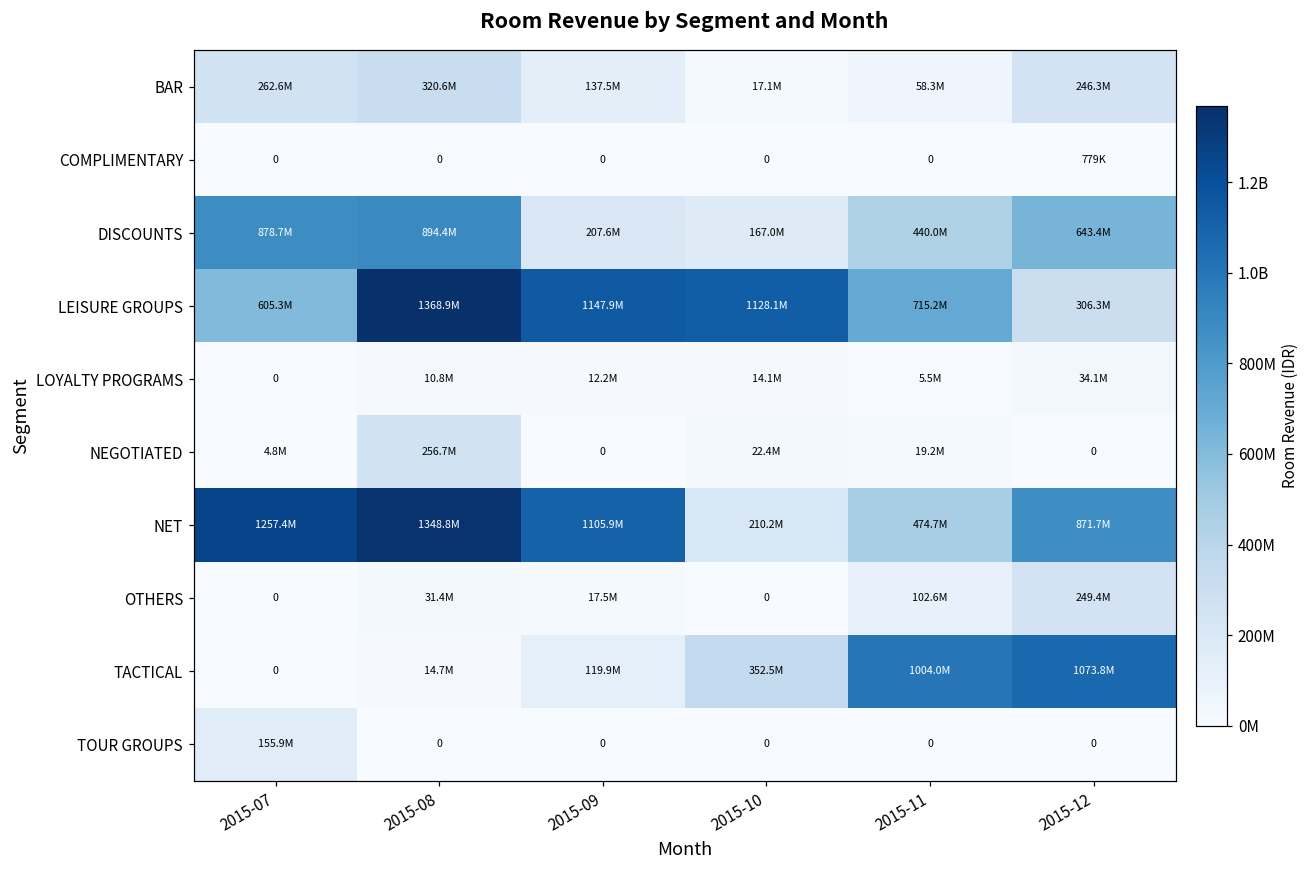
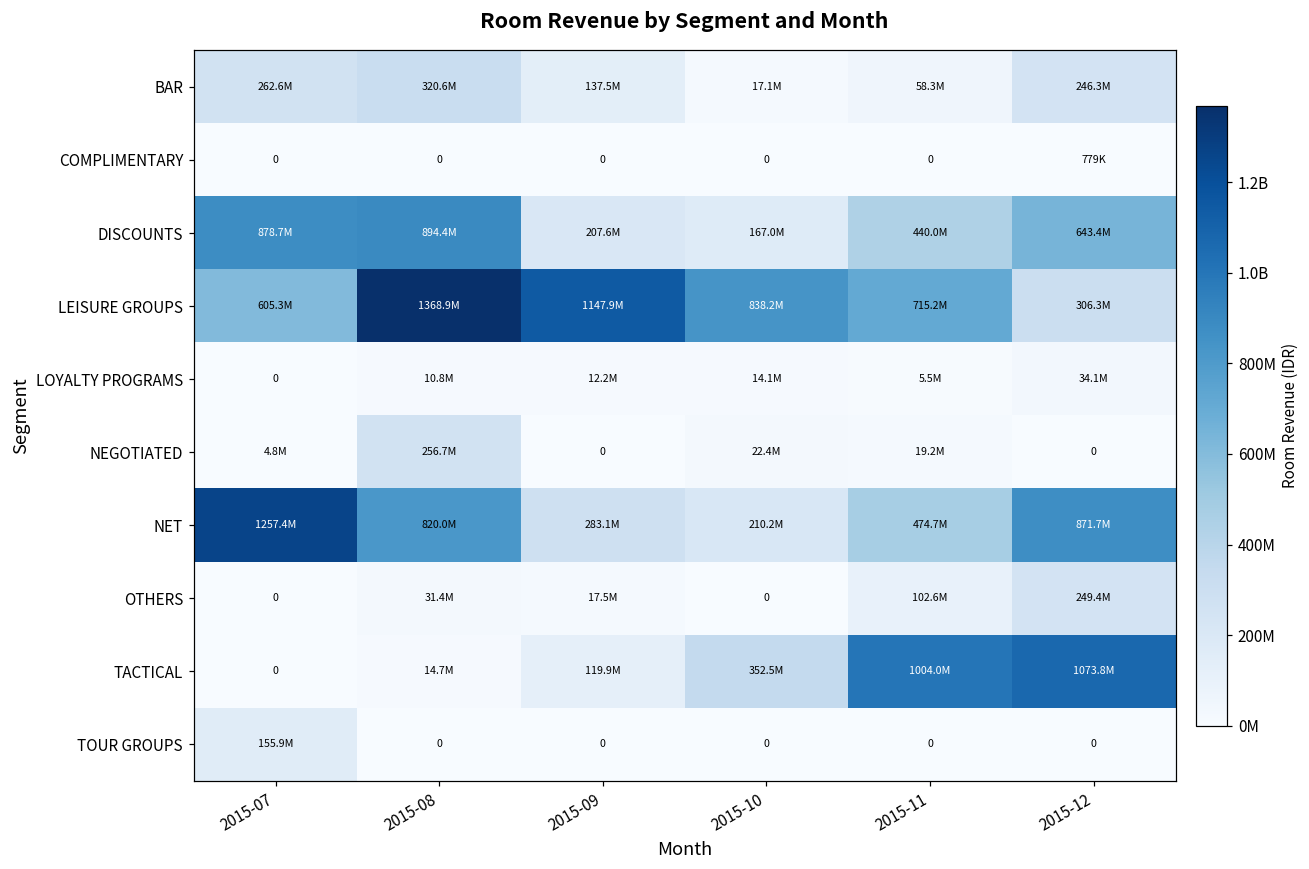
LEISURE GROUPS, 2015-10: 1128.1M -> 838.2M
NET, 2015-08: 1348.8M -> 820.0M
NET, 2015-09: 1105.9M -> 283.1M
